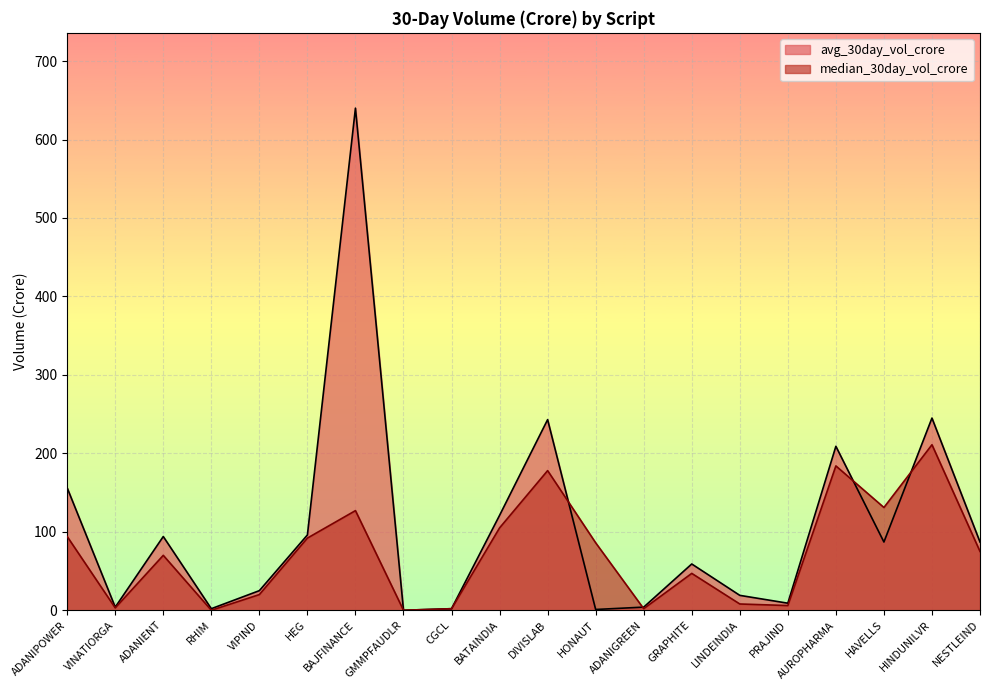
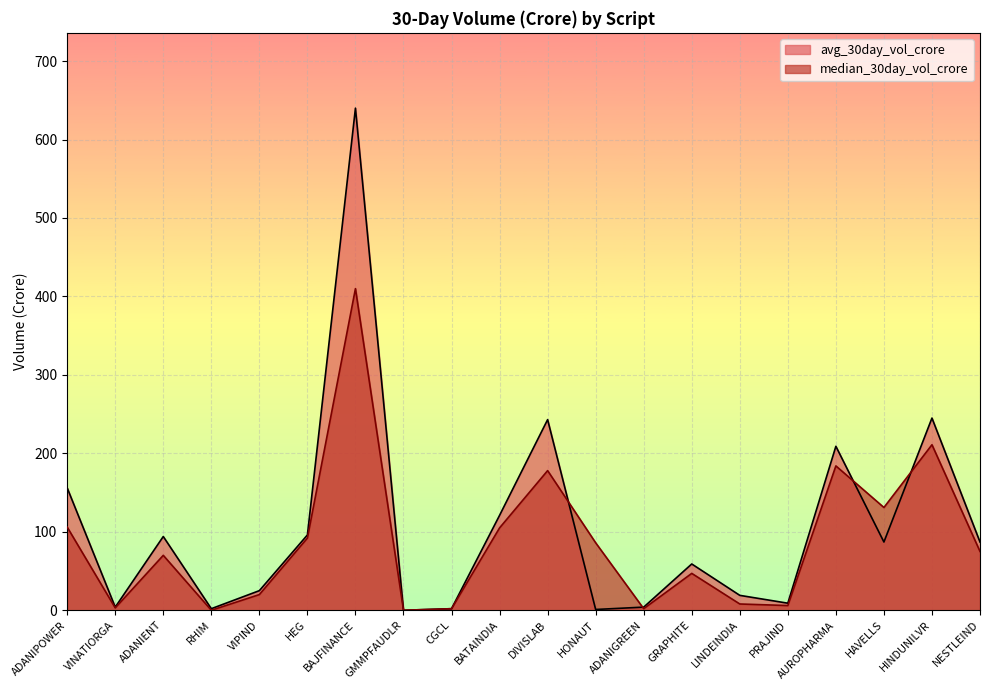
median_30day_vol_crore, ADANIPOWER: 90 -> 110
median_30day_vol_crore, BAJFINANCE: 130 -> 410
